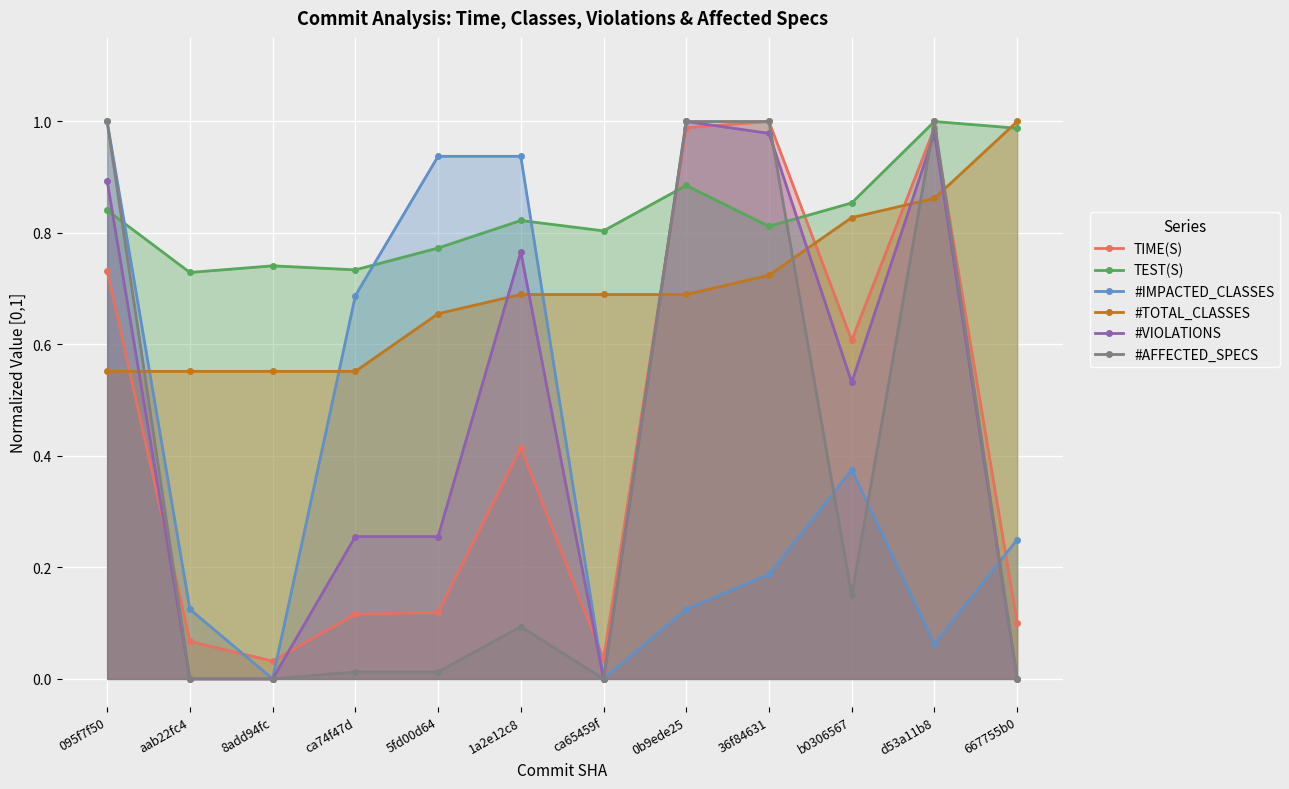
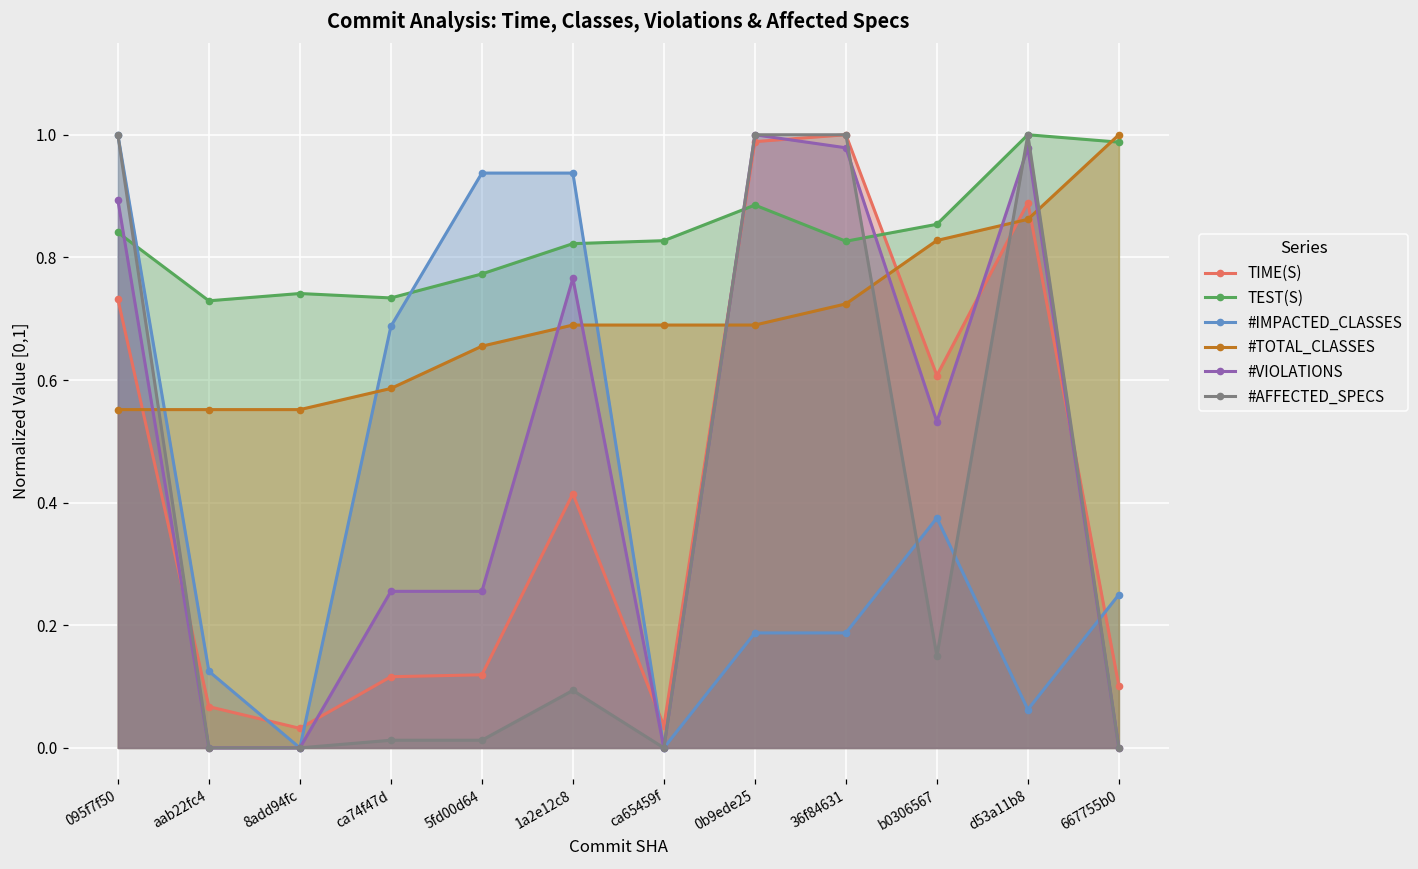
#TOTAL_CLASSES, ca74f47d: 0.55 -> 0.59
TEST(S), ca65459f: 0.80 -> 0.83
#IMPACTED_CLASSES, 0b9ede25: 0.13 -> 0.19
TEST(S), 36f84631: 0.81 -> 0.83
TIME(S), d53a11b8: 0.99 -> 0.89
